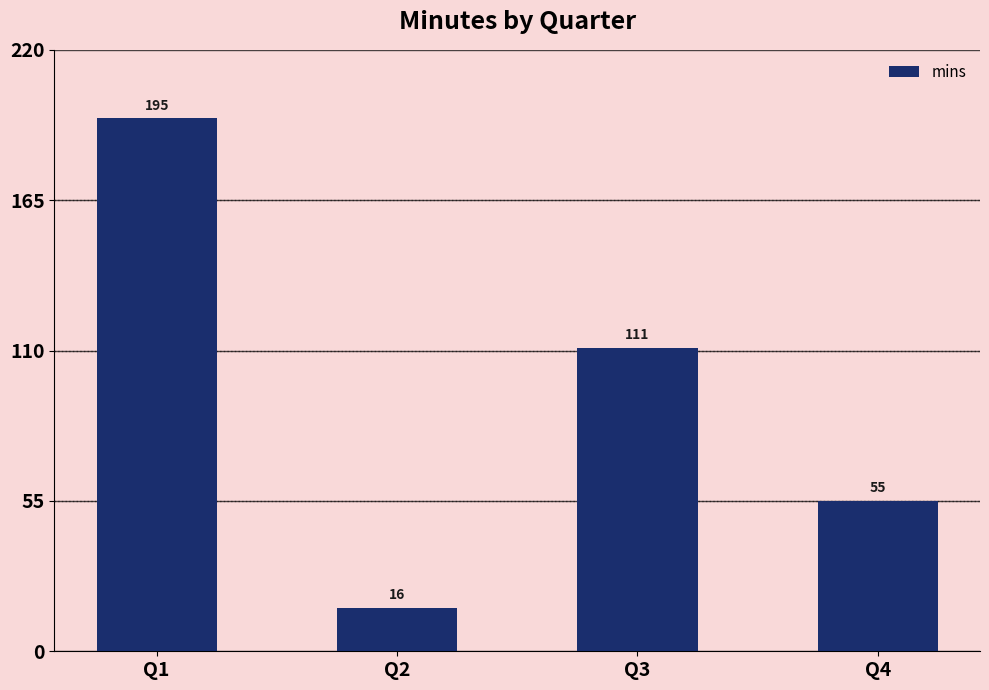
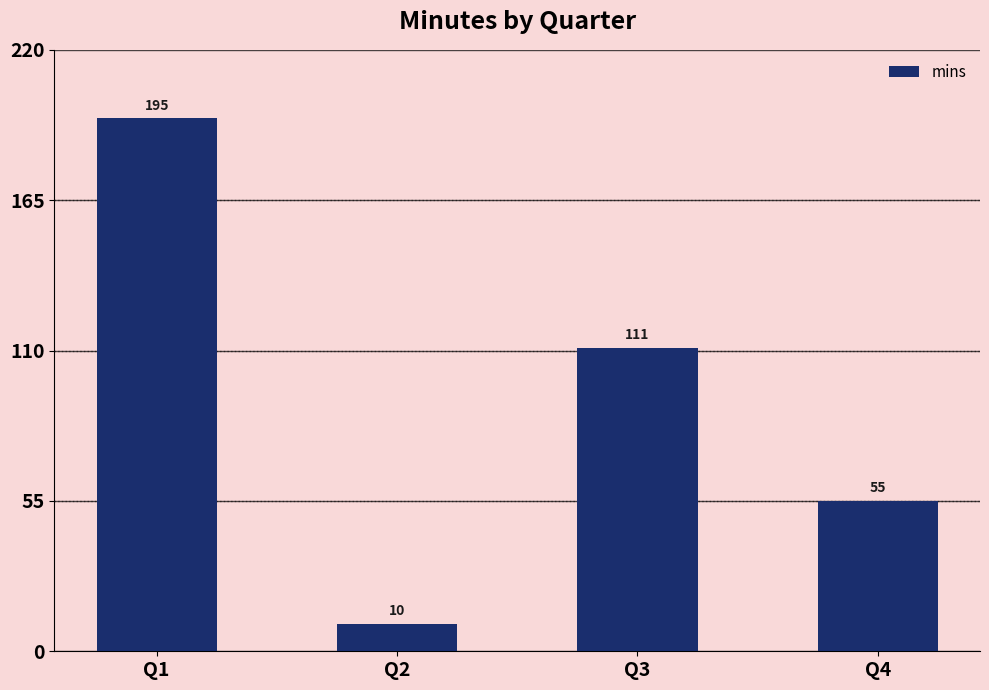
Q2: 16 -> 10
